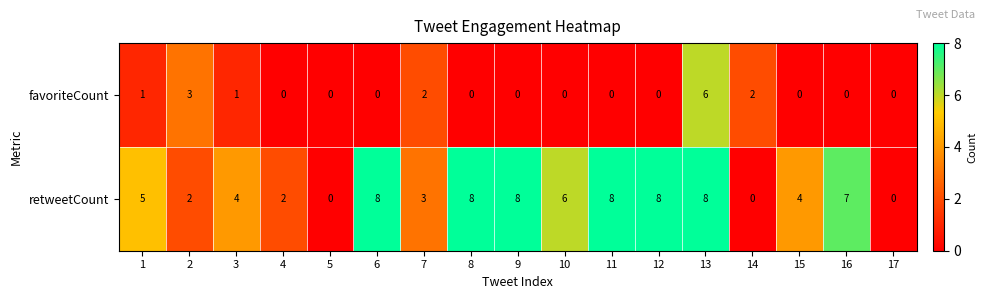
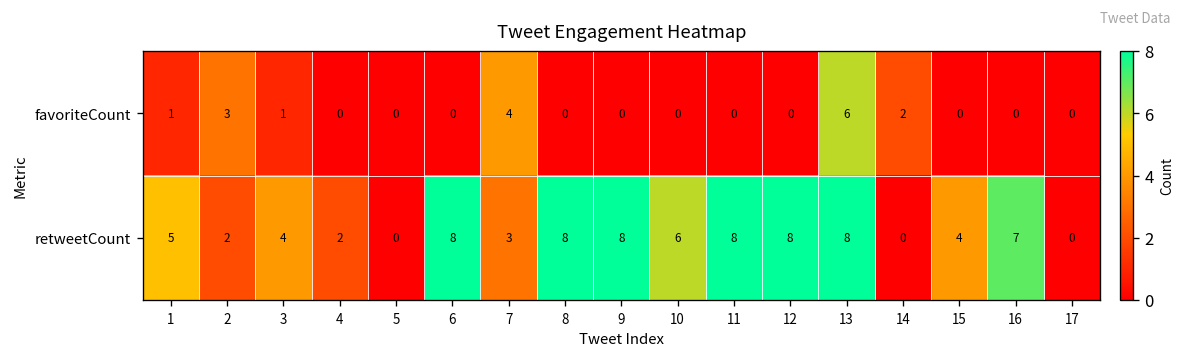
favoriteCount, 7: 2 -> 4
